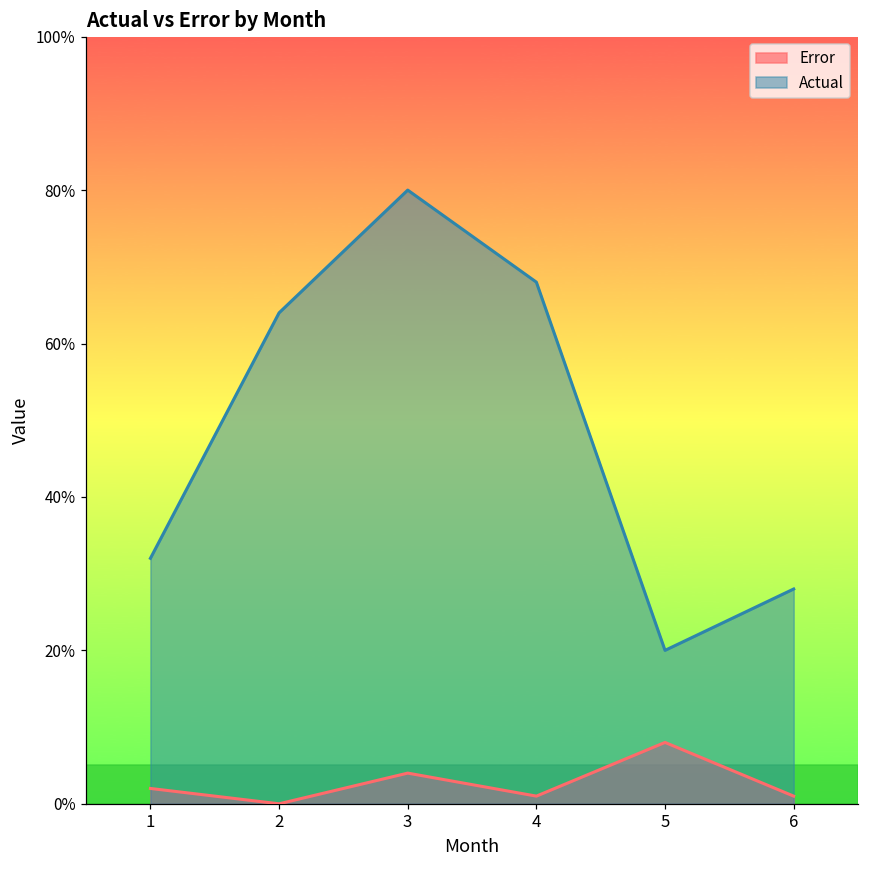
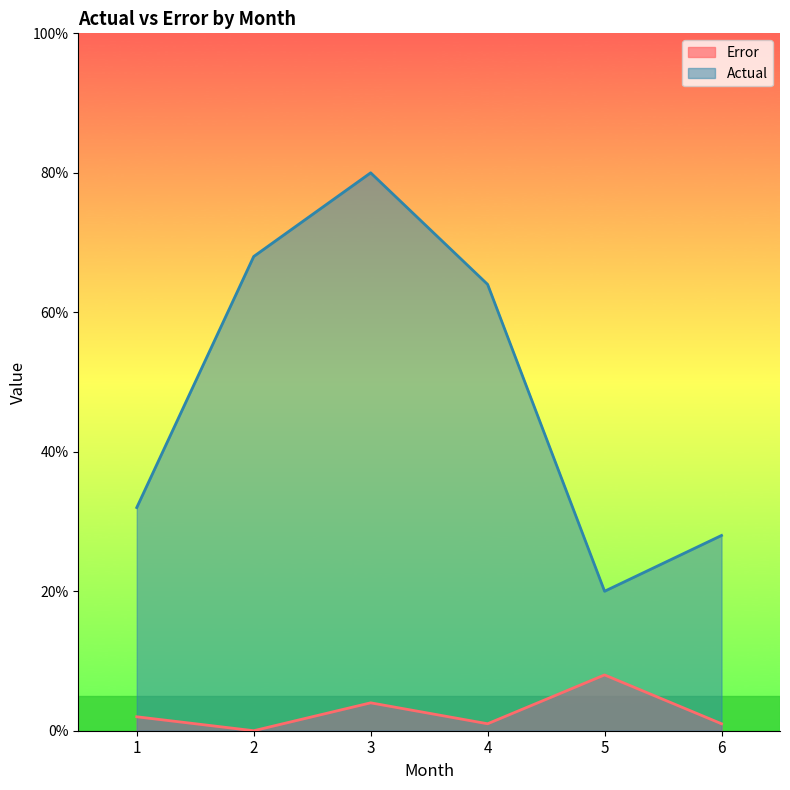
Actual, 2: 64% -> 68%
Actual, 4: 68% -> 64%
